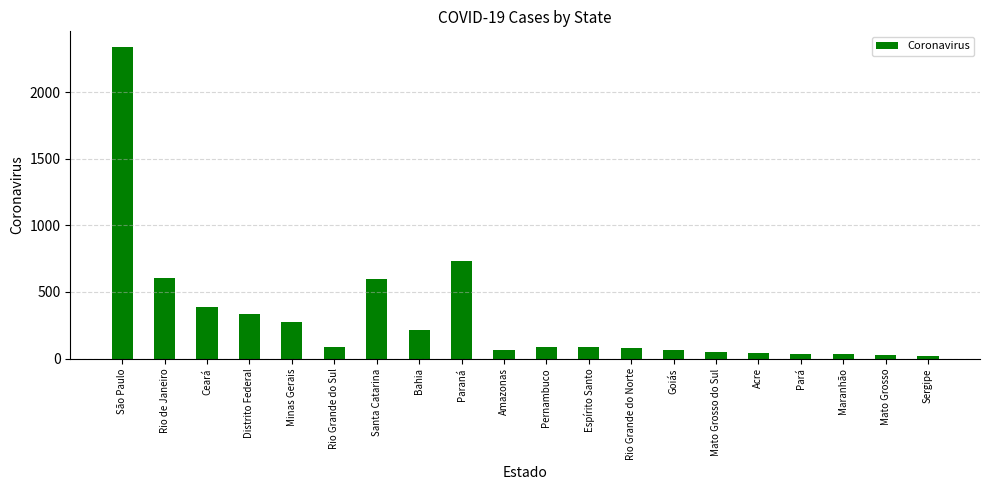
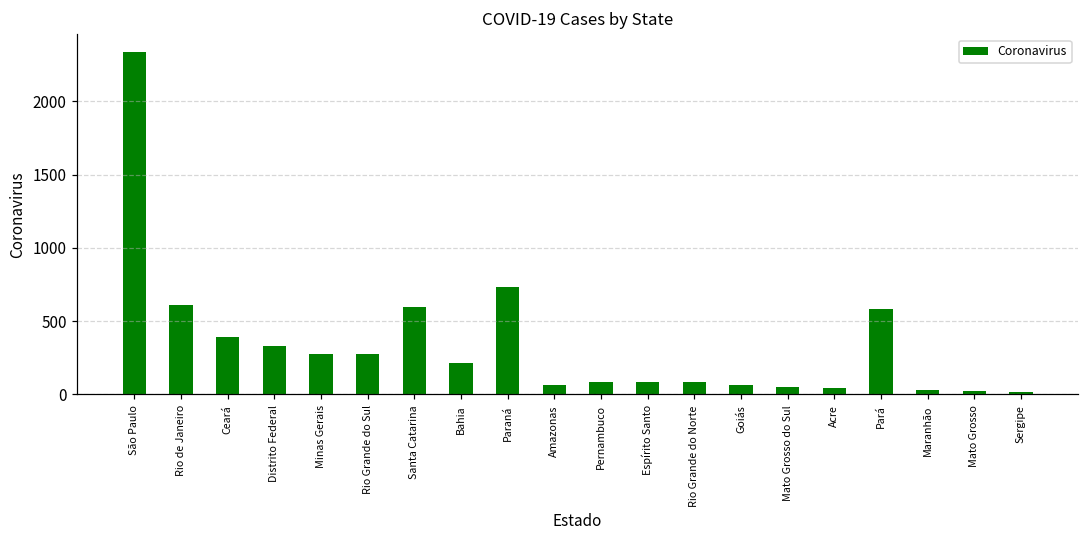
Rio Grande do Sul: 90 -> 270
Pará: 30 -> 580
